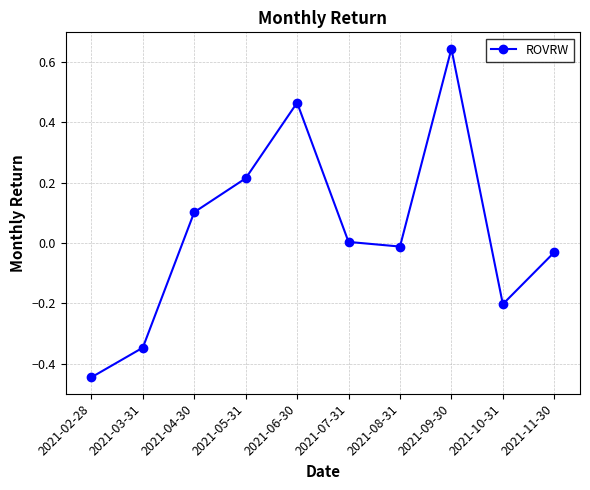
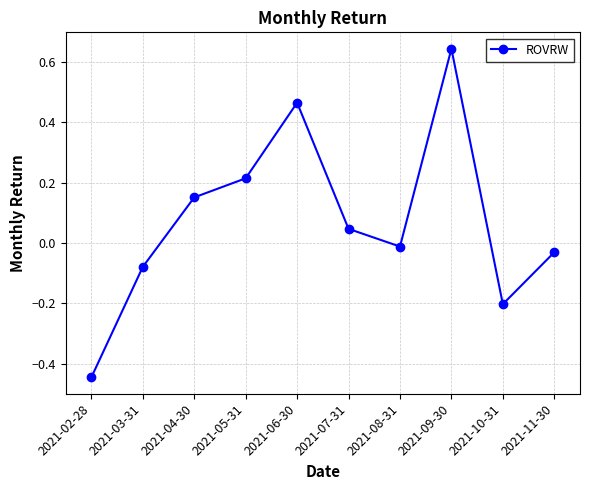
2021-03-31: -0.35 -> -0.08
2021-04-30: 0.10 -> 0.15
2021-07-31: 0.00 -> 0.05
